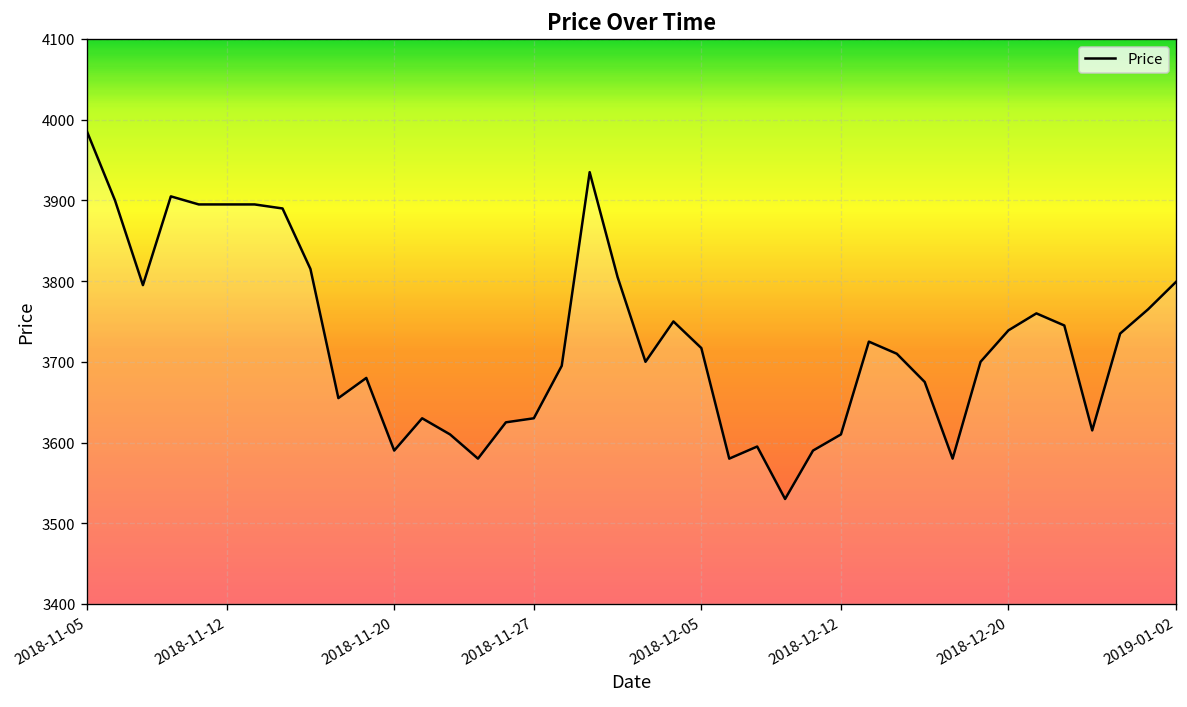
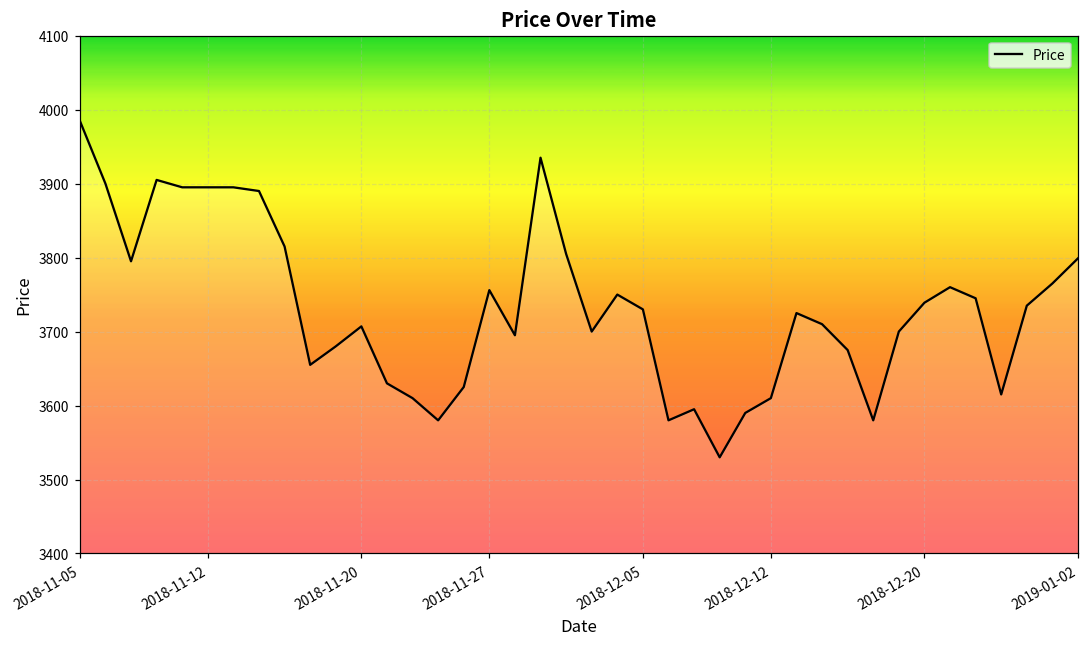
2018-11-20: 3590 -> 3710
2018-11-27: 3630 -> 3760
2018-12-05: 3720 -> 3730
